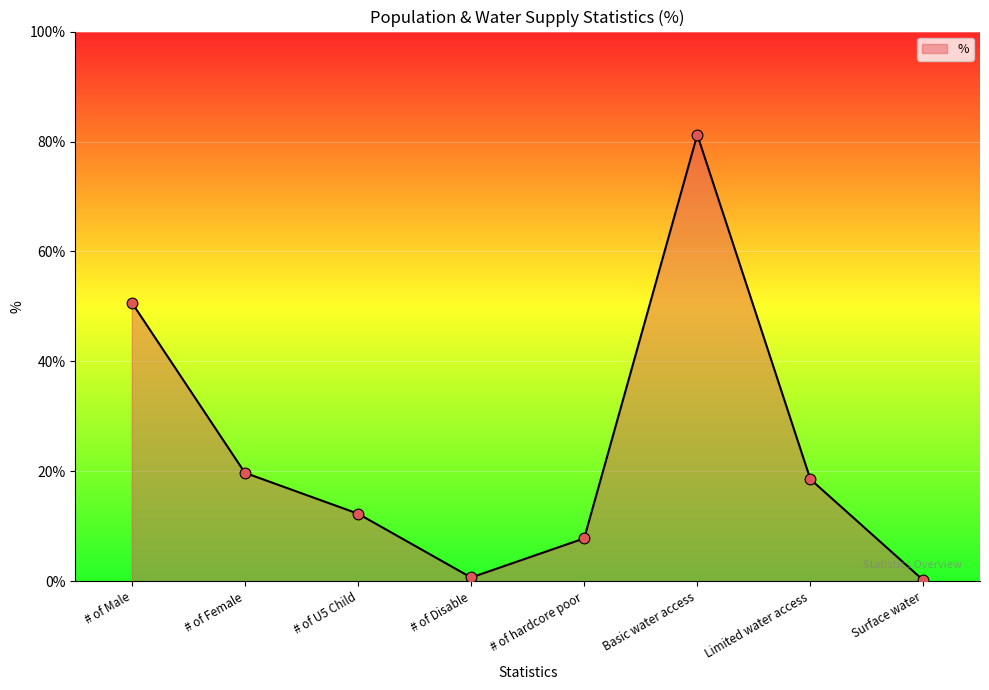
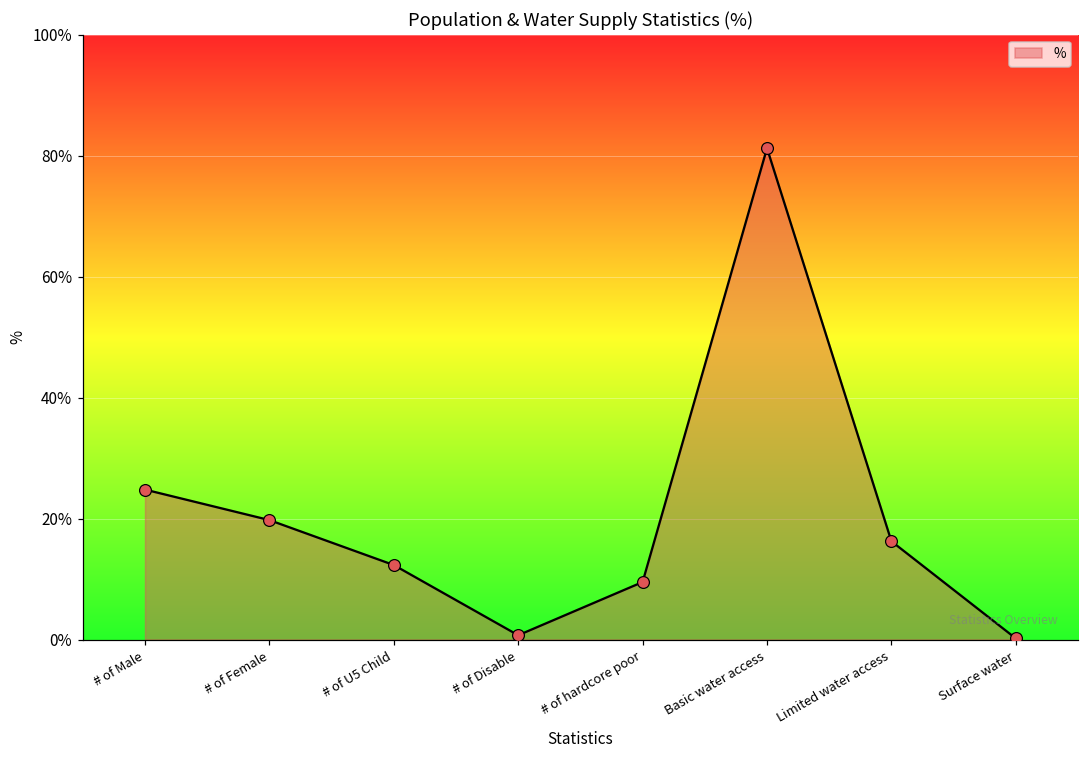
# of Male: 51% -> 25%
# of hardcore poor: 8% -> 10%
Limited water access: 19% -> 16%
